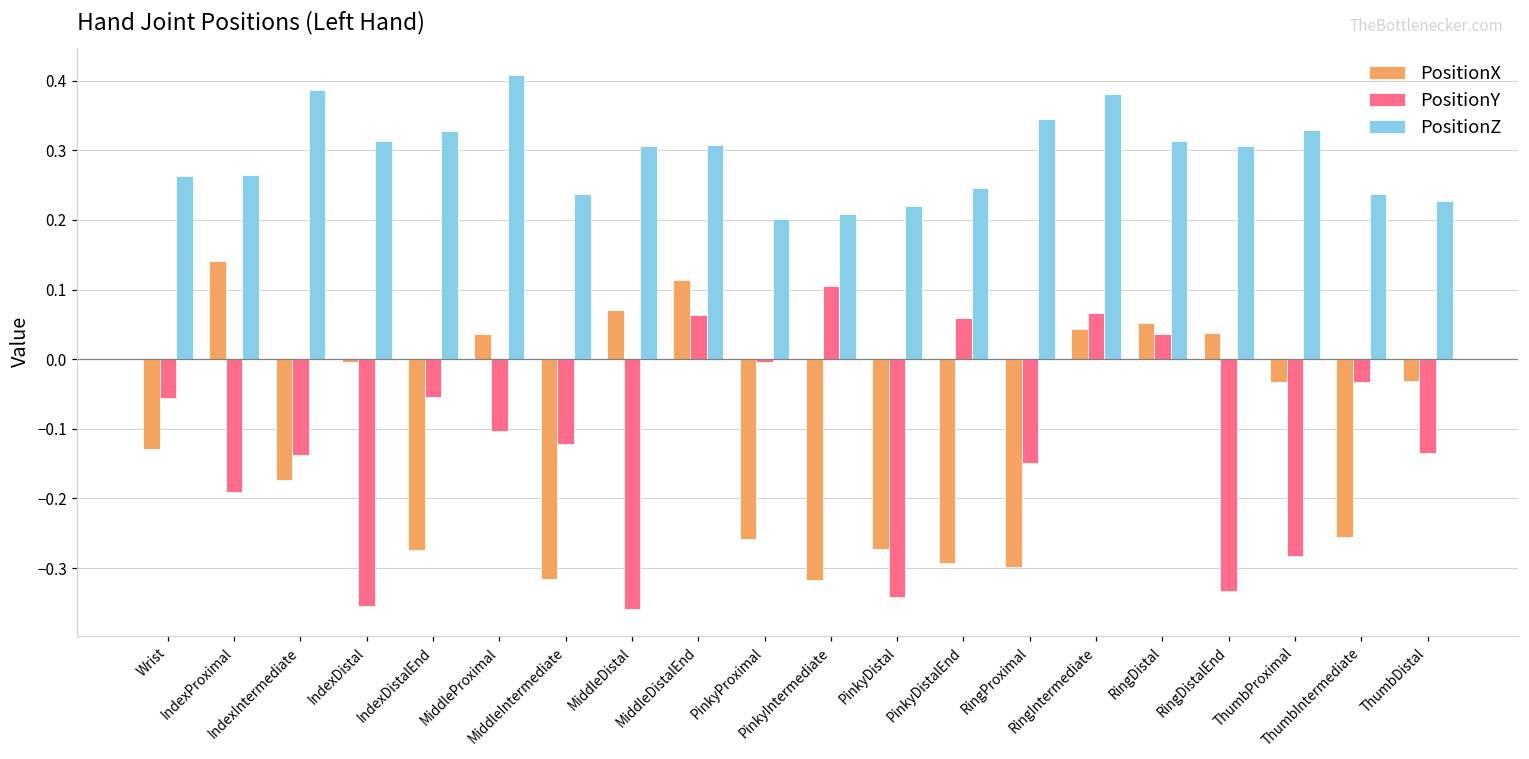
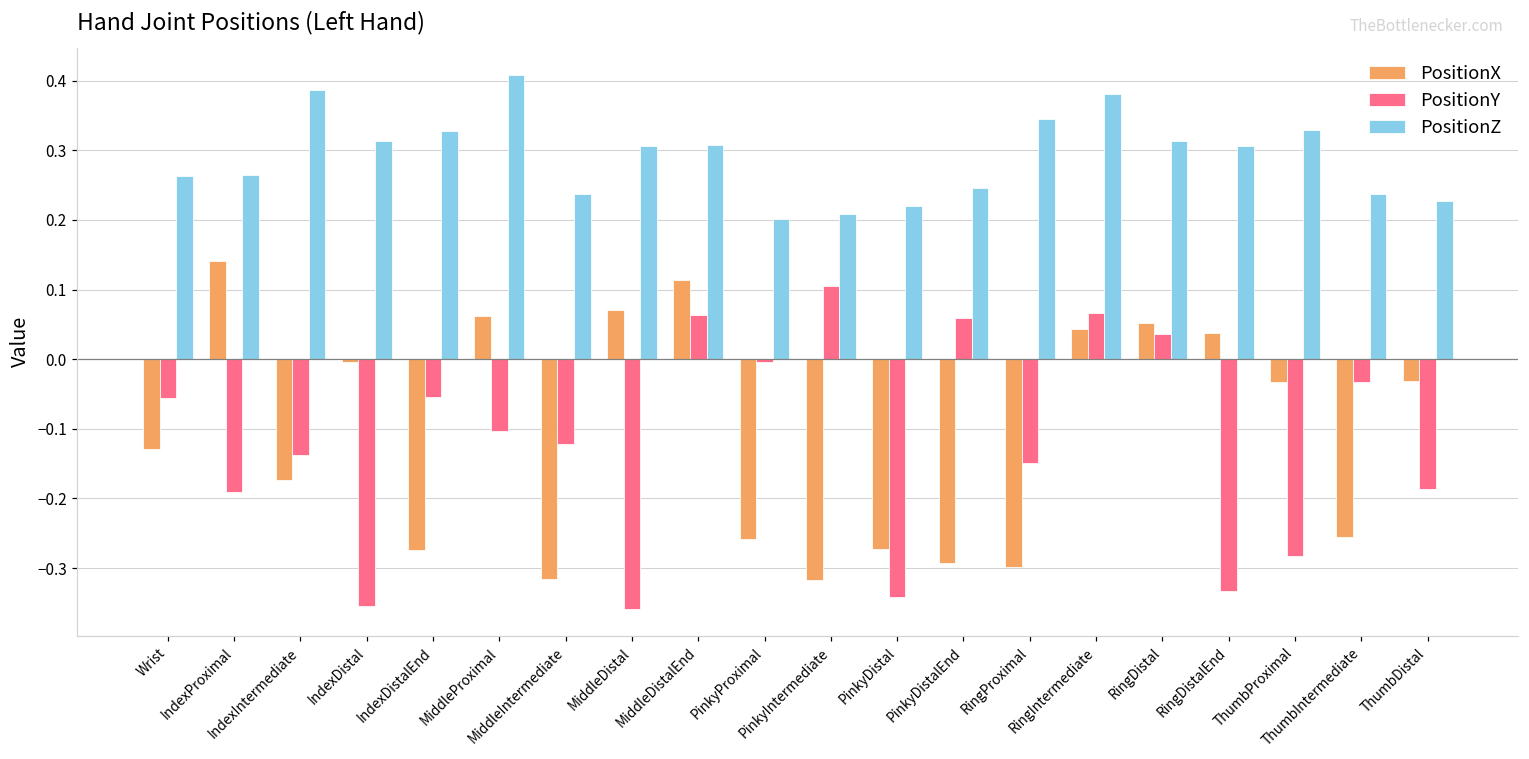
PositionX, MiddleProximal: 0.04 -> 0.06
PositionY, ThumbDistal: -0.13 -> -0.19
